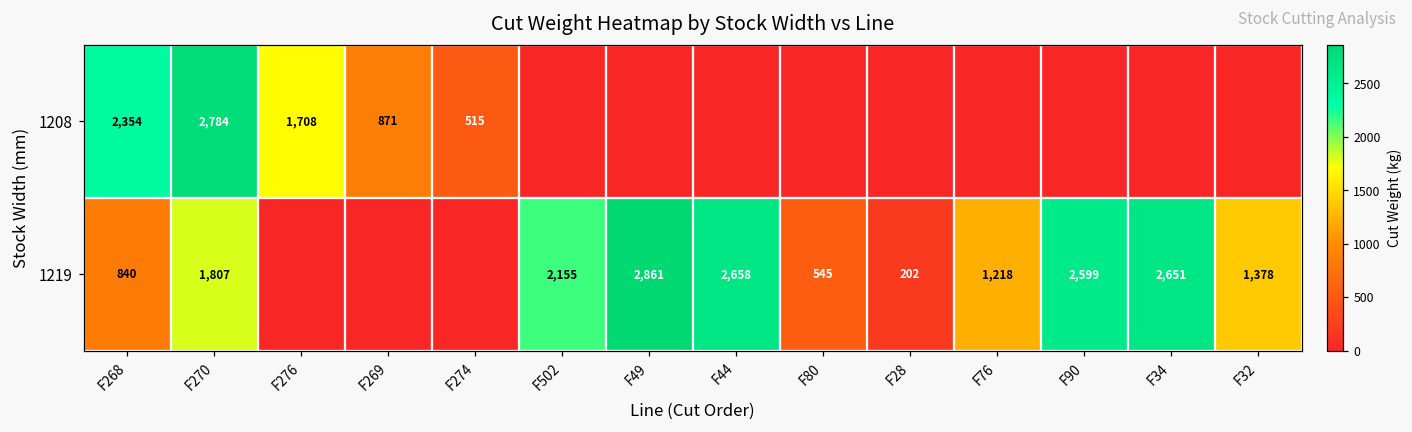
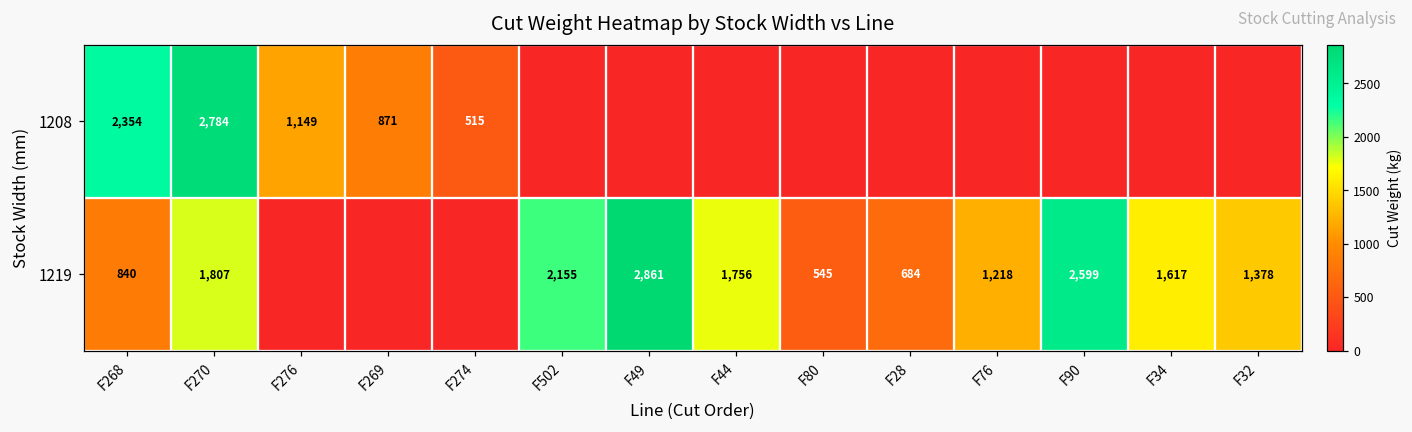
1208, F276: 1,708 -> 1,149
1219, F44: 2,658 -> 1,756
1219, F28: 202 -> 684
1219, F34: 2,651 -> 1,617
